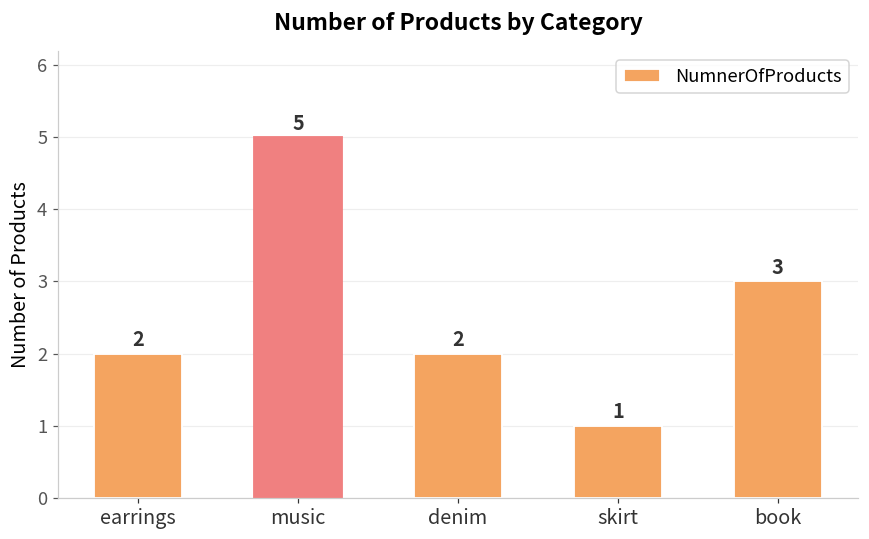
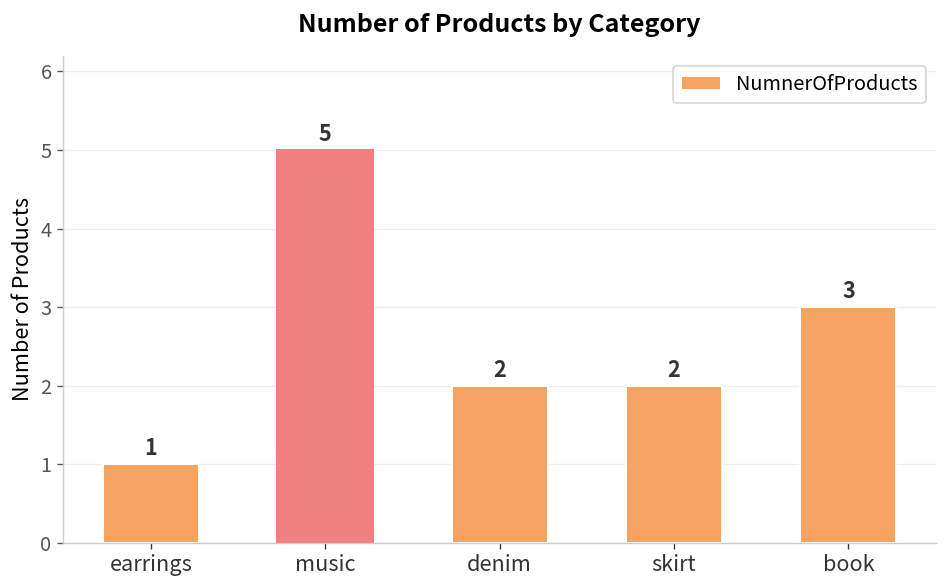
earrings: 2 -> 1
skirt: 1 -> 2
